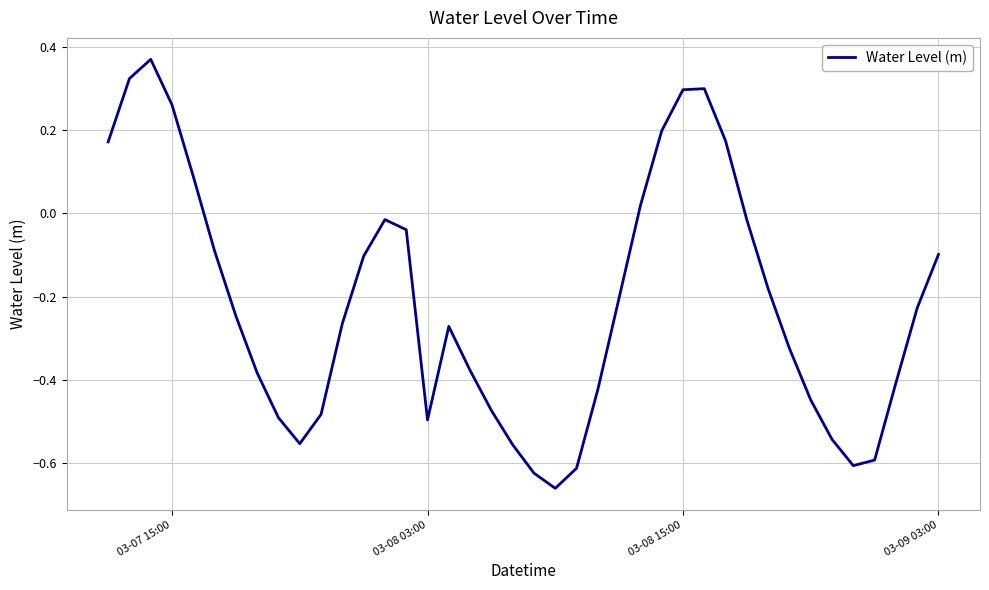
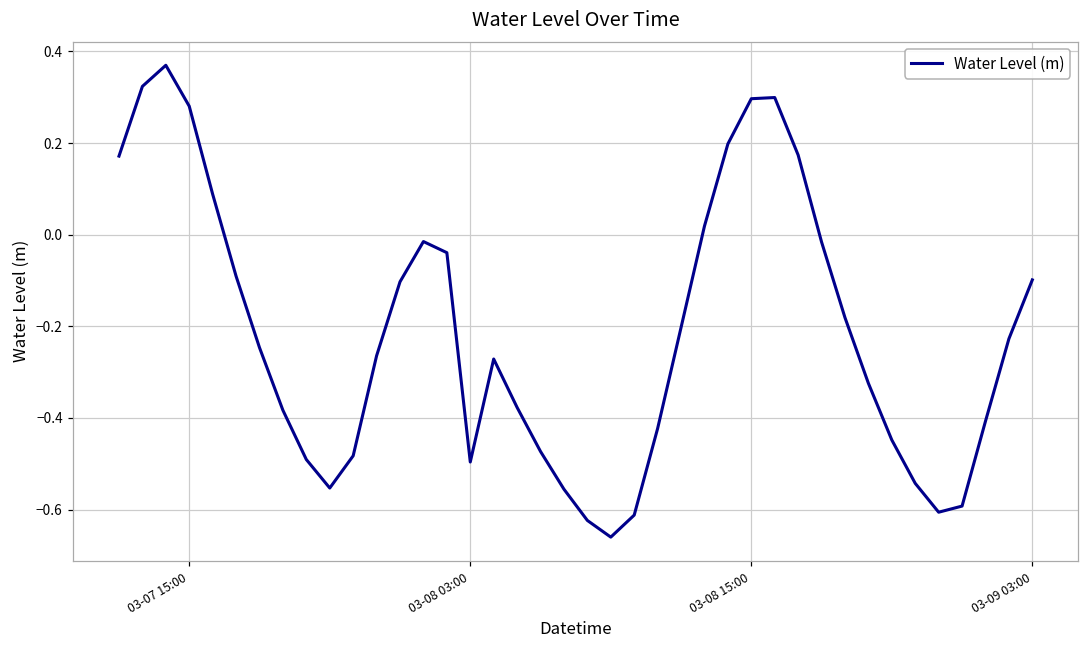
03-07 15:00: 0.26 -> 0.28
